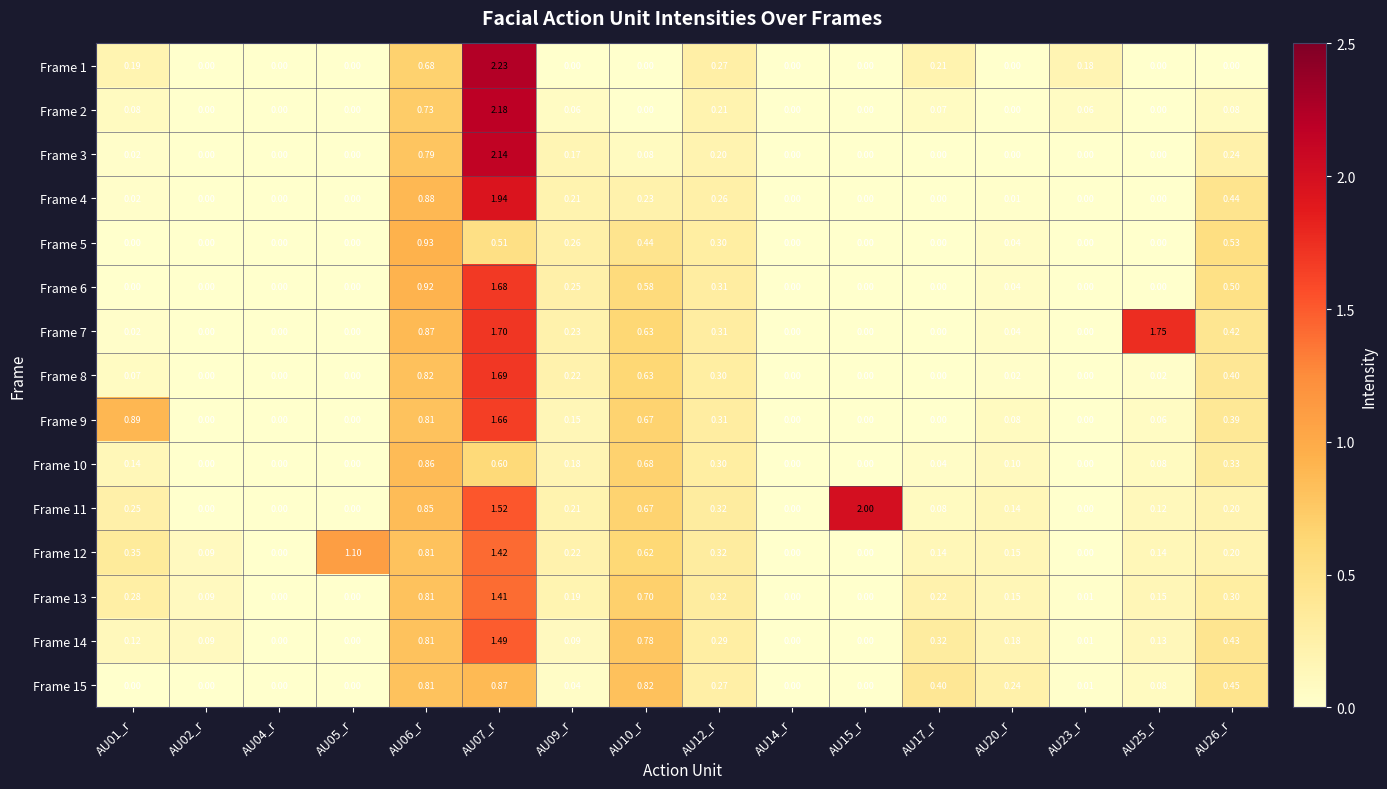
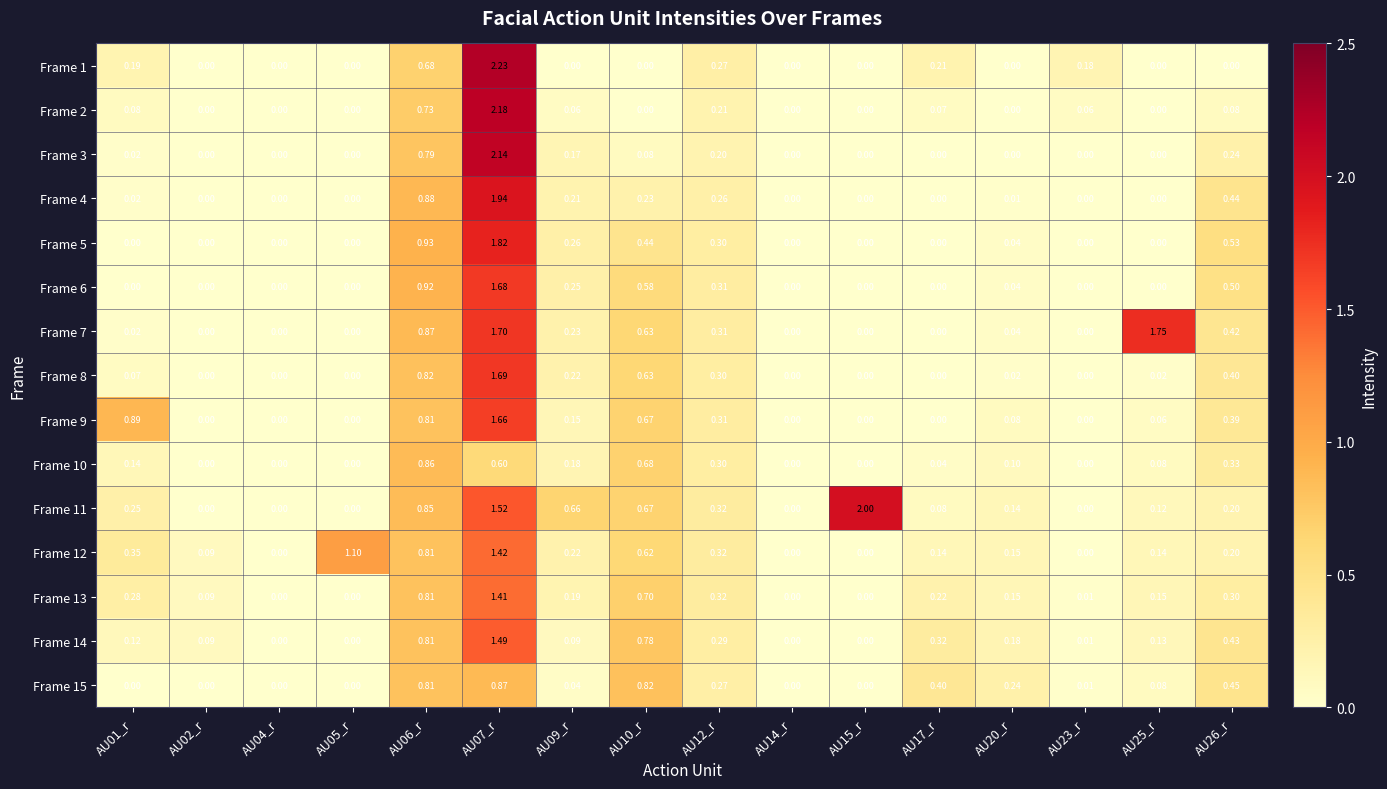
Frame 5, AU07_r: 0.51 -> 1.82
Frame 11, AU09_r: 0.21 -> 0.66
